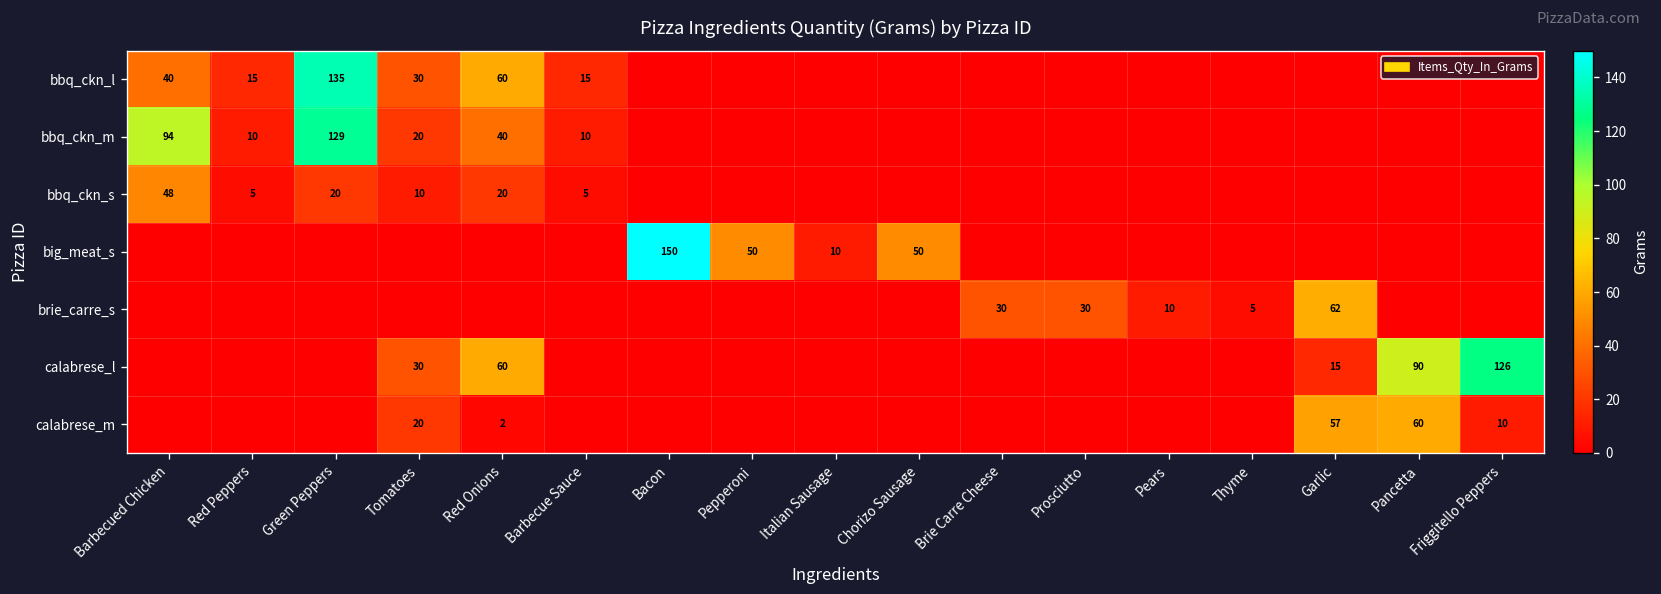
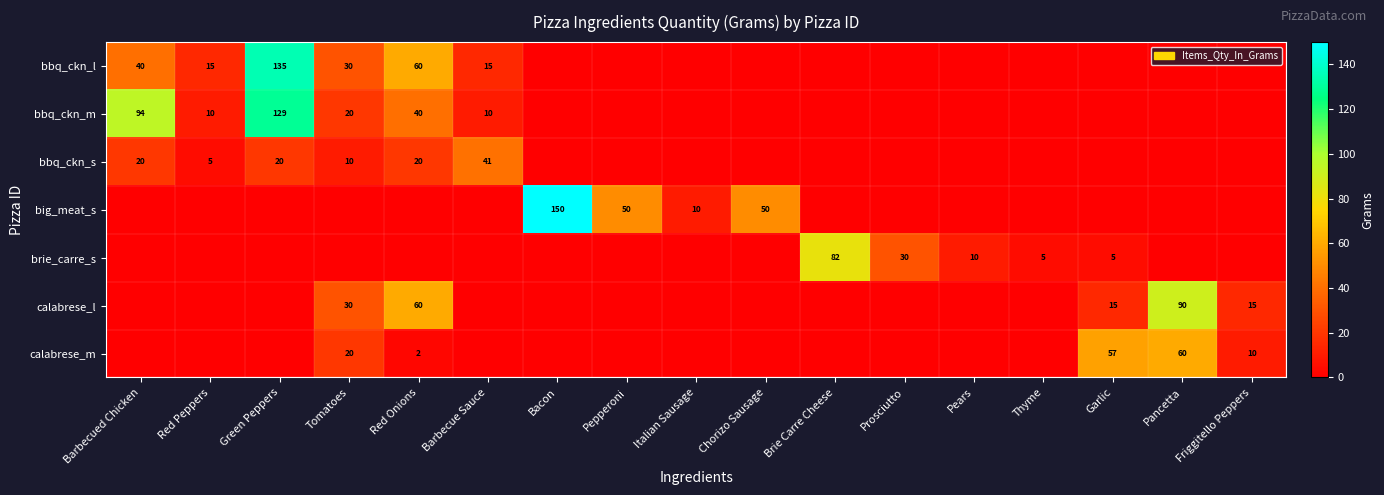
bbq_ckn_s, Barbecued Chicken: 48 -> 20
bbq_ckn_s, Barbecue Sauce: 5 -> 41
brie_carre_s, Brie Carre Cheese: 30 -> 82
brie_carre_s, Garlic: 62 -> 5
calabrese_l, Friggitello Peppers: 126 -> 15
